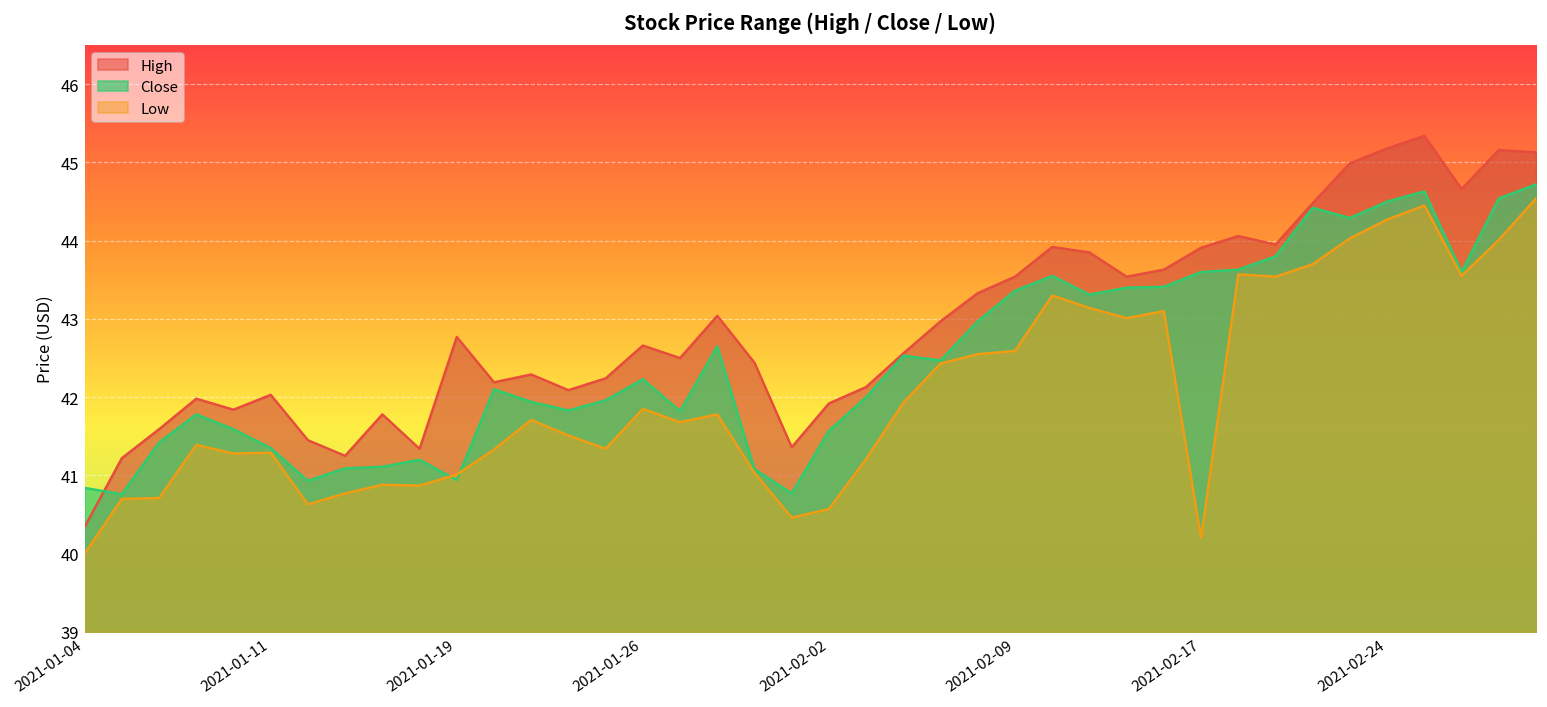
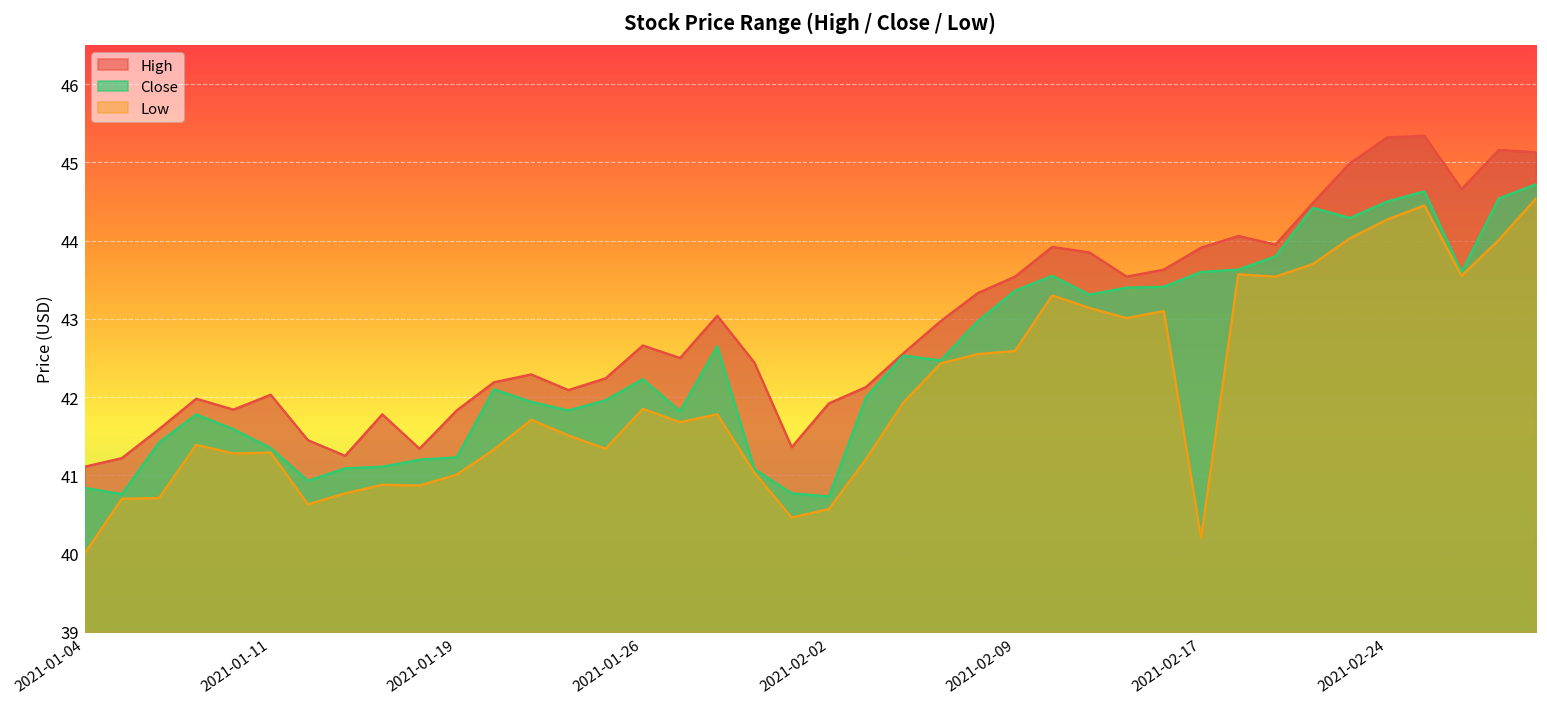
High, 2021-01-04: 40.3 -> 41.1
High, 2021-01-19: 42.8 -> 41.8
Close, 2021-01-19: 40.9 -> 41.2
Close, 2021-02-02: 41.6 -> 40.7
High, 2021-02-24: 45.2 -> 45.3
